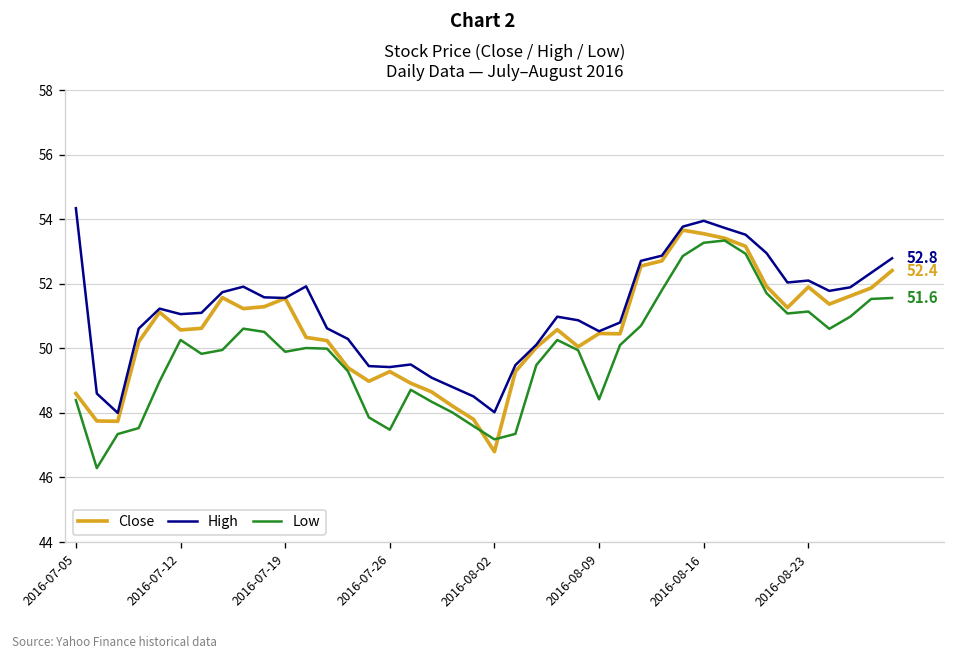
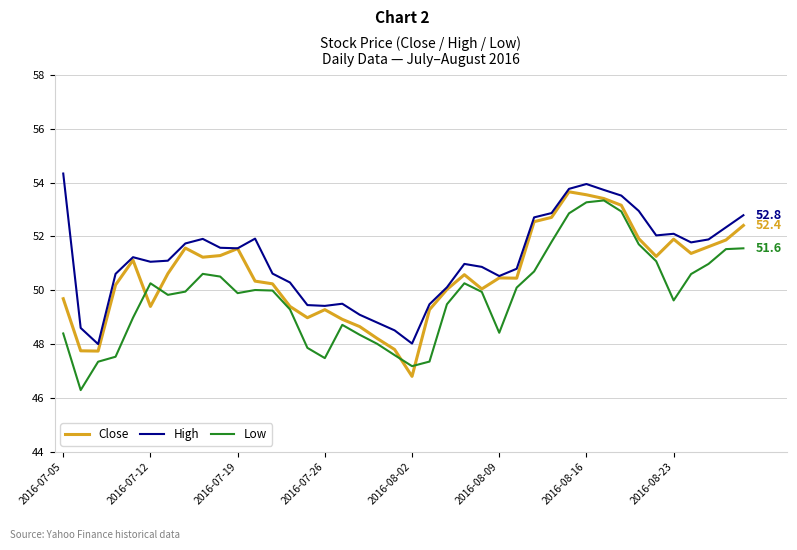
Close, 2016-07-05: 48.6 -> 49.7
Close, 2016-07-12: 50.6 -> 49.4
Low, 2016-08-23: 51.1 -> 49.6
